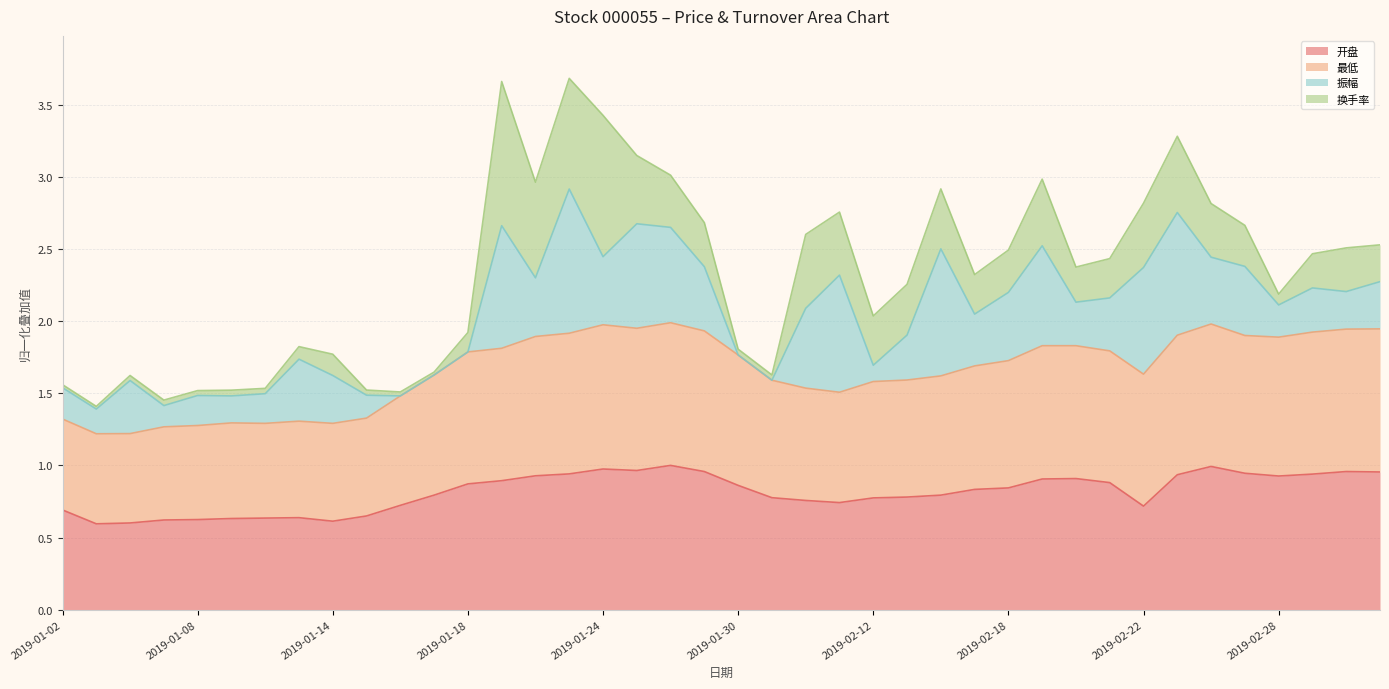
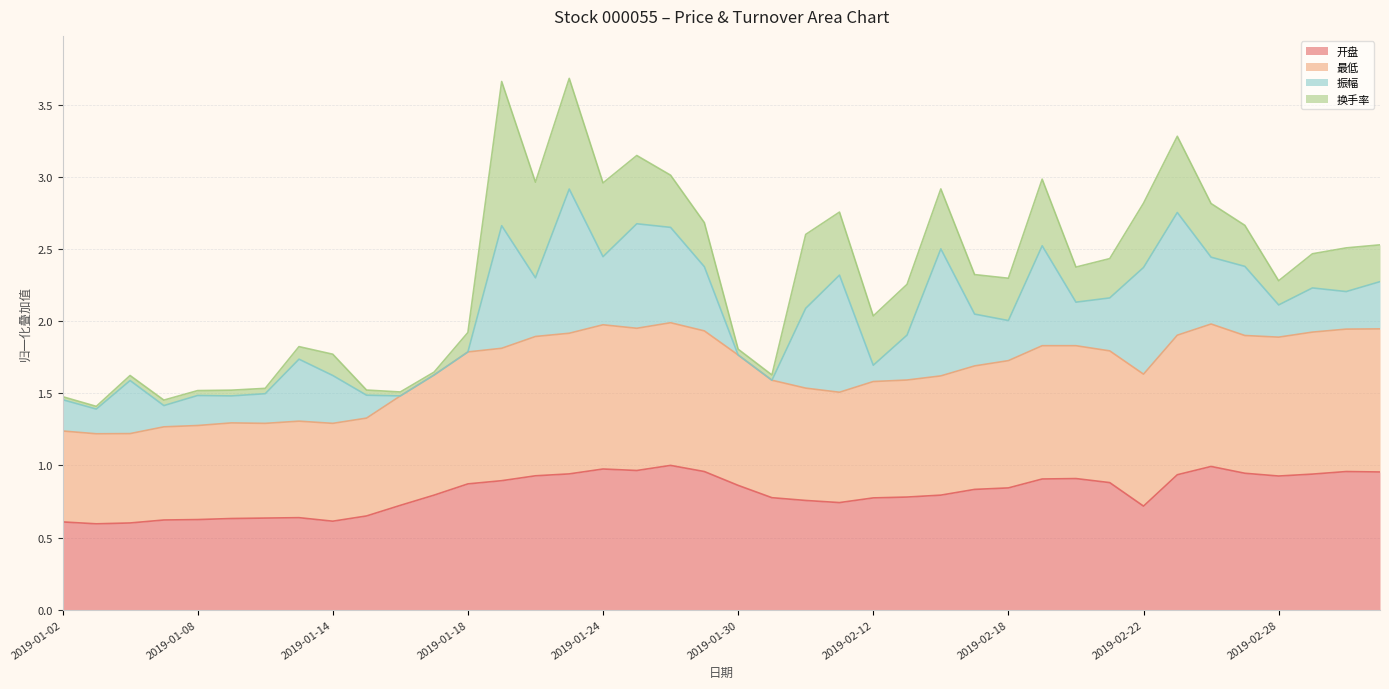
开盘, 2019-01-02: 0.69 -> 0.61
换手率, 2019-01-24: 0.98 -> 0.51
振幅, 2019-02-18: 0.47 -> 0.28
换手率, 2019-02-28: 0.08 -> 0.17
